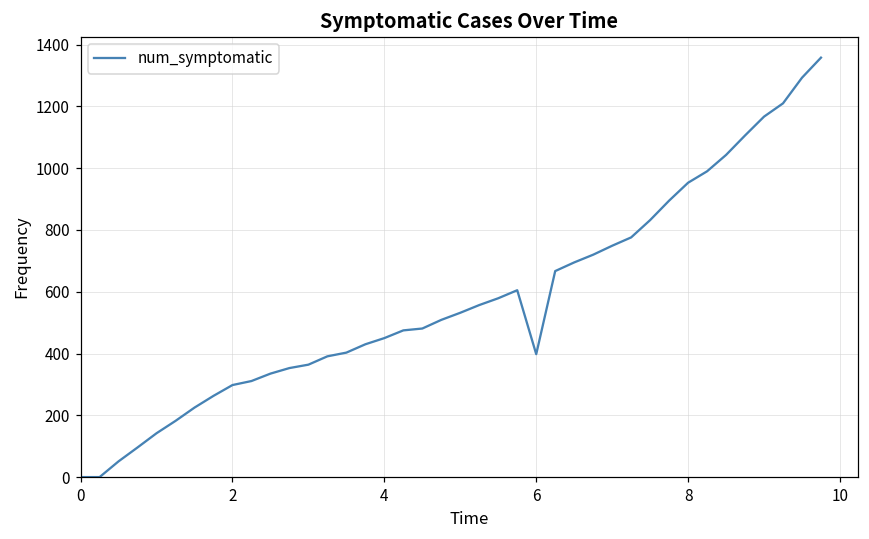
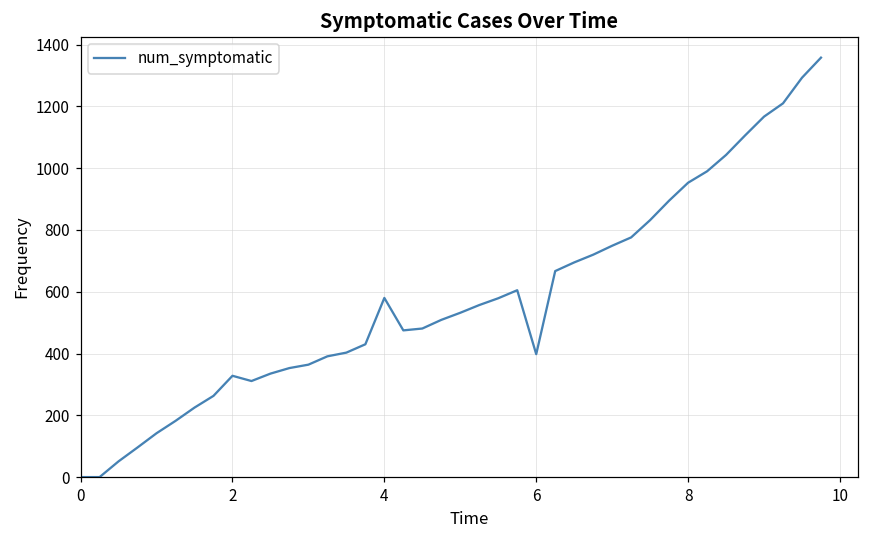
2: 300 -> 330
4: 450 -> 580
